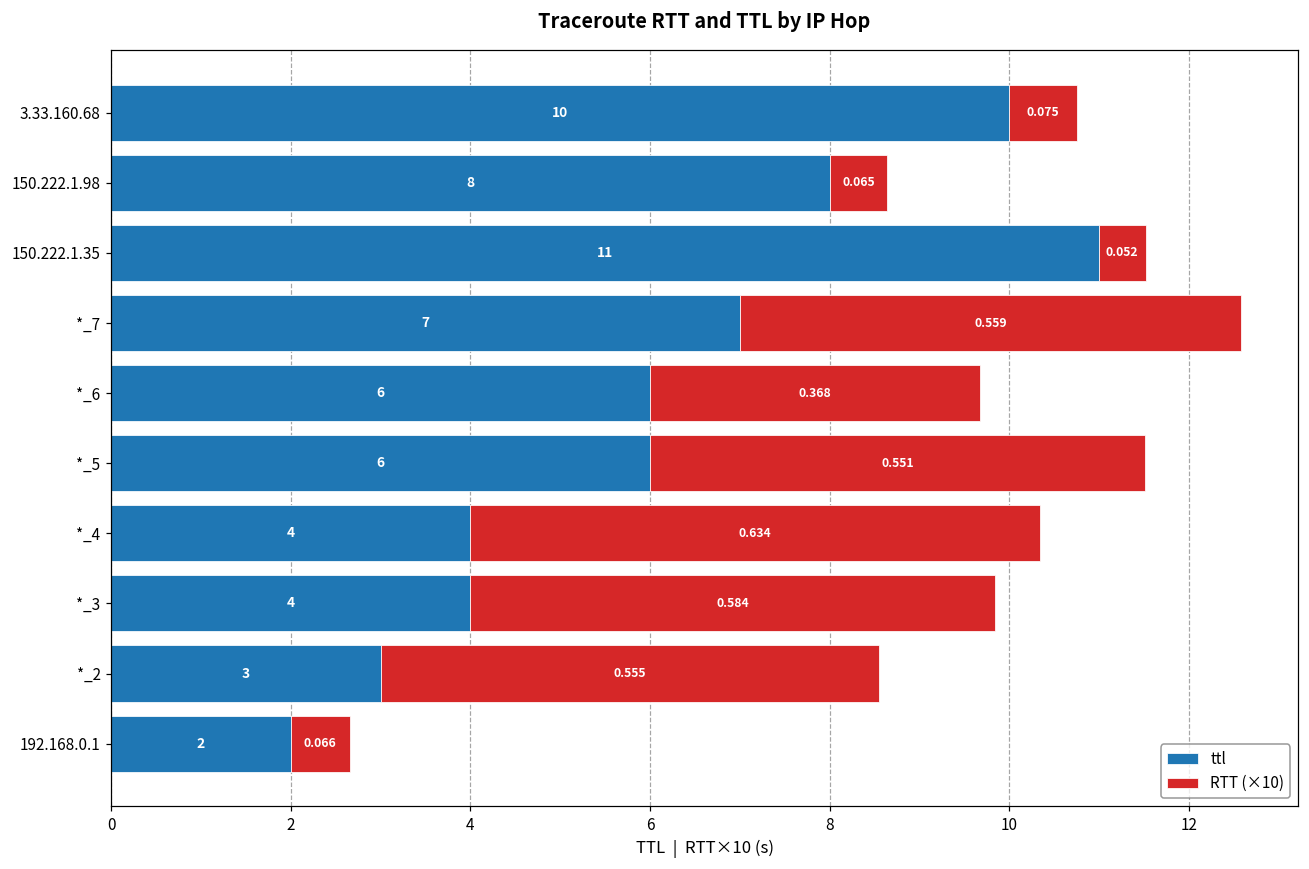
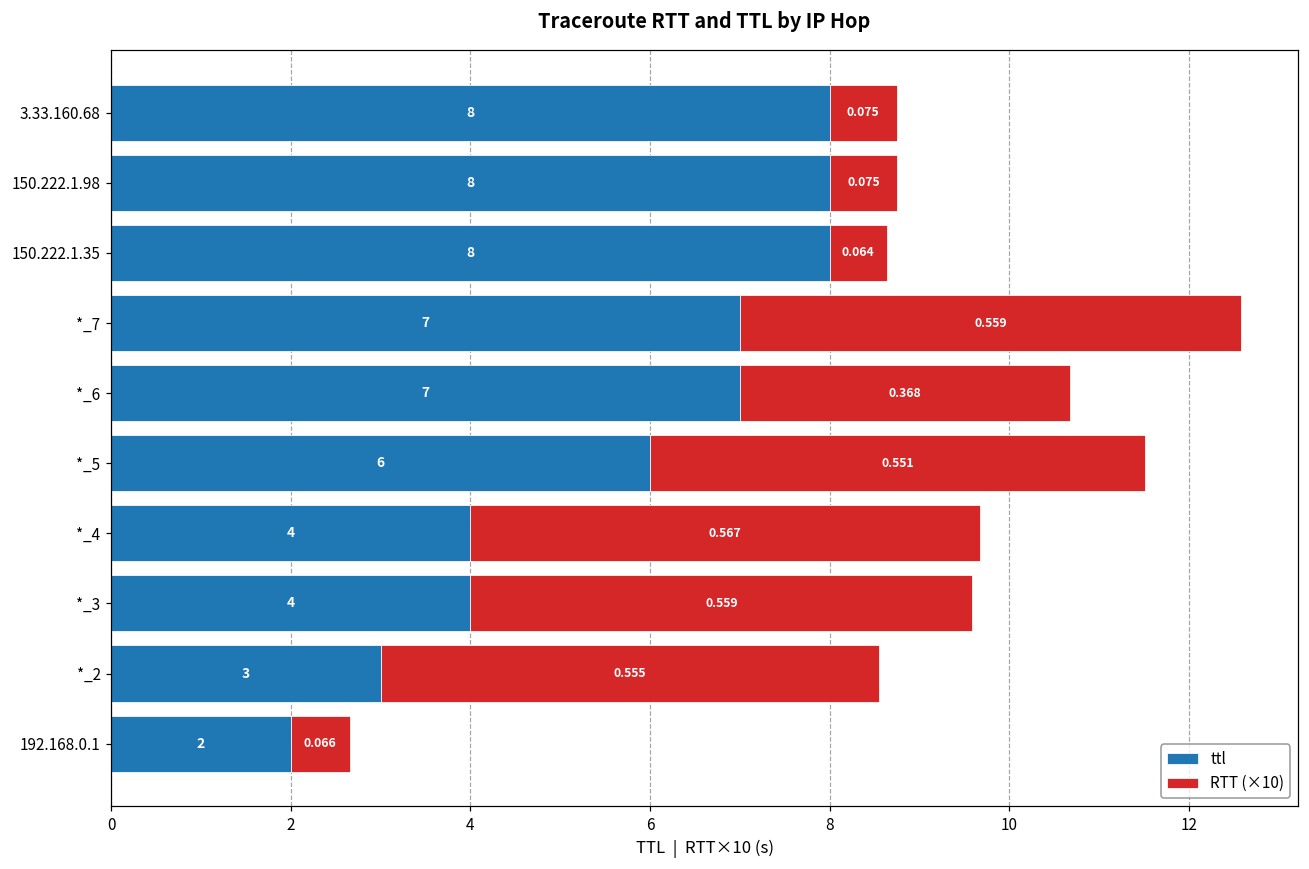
ttl, 3.33.160.68: 10 -> 8
RTT (×10), 150.222.1.98: 0.065 -> 0.075
ttl, 150.222.1.35: 11 -> 8
RTT (×10), 150.222.1.35: 0.052 -> 0.064
ttl, *_6: 6 -> 7
RTT (×10), *_4: 0.634 -> 0.567
RTT (×10), *_3: 0.584 -> 0.559
